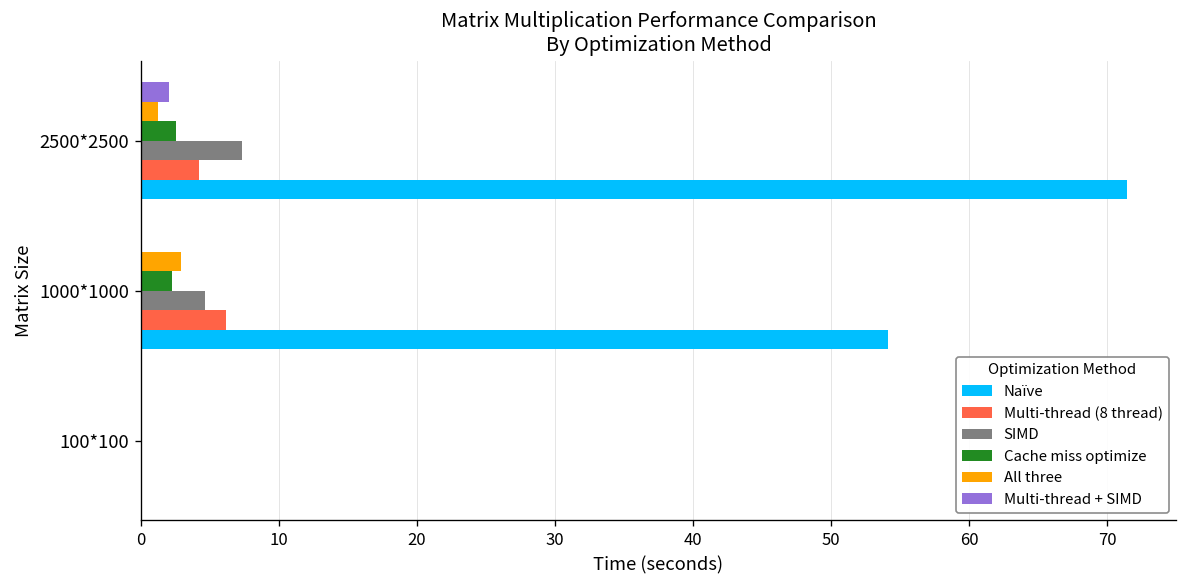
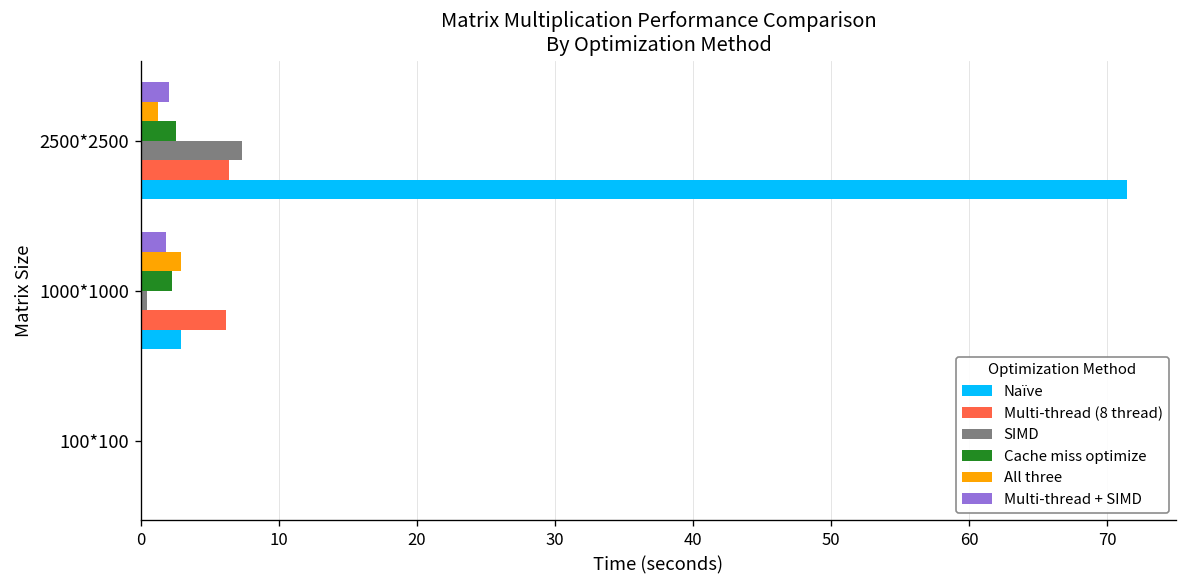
Multi-thread (8 thread), 2500*2500: 4.2 -> 6.4
Multi-thread + SIMD, 1000*1000: 0.1 -> 1.8
SIMD, 1000*1000: 4.6 -> 0.5
Naïve, 1000*1000: 54.1 -> 2.9
